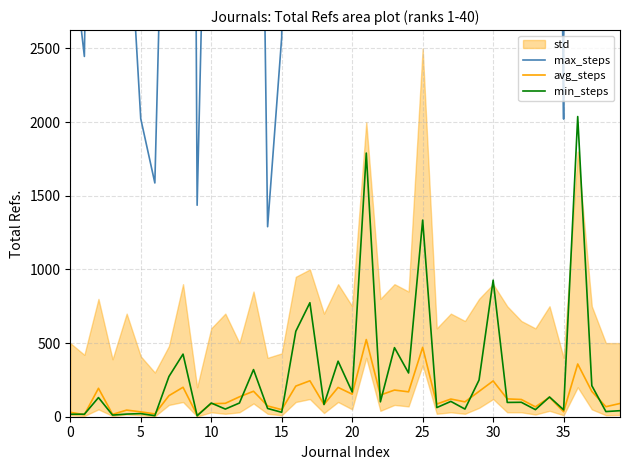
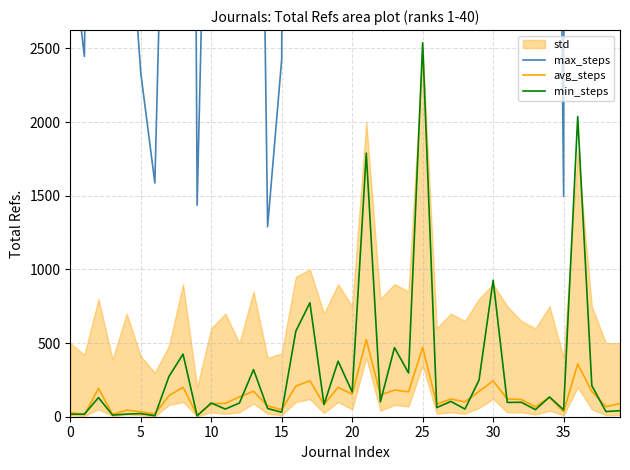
max_steps, 5: 2020 -> 2340
max_steps, 15: 2580 -> 2430
min_steps, 25: 1340 -> 2540
max_steps, 35: 2020 -> 1500
